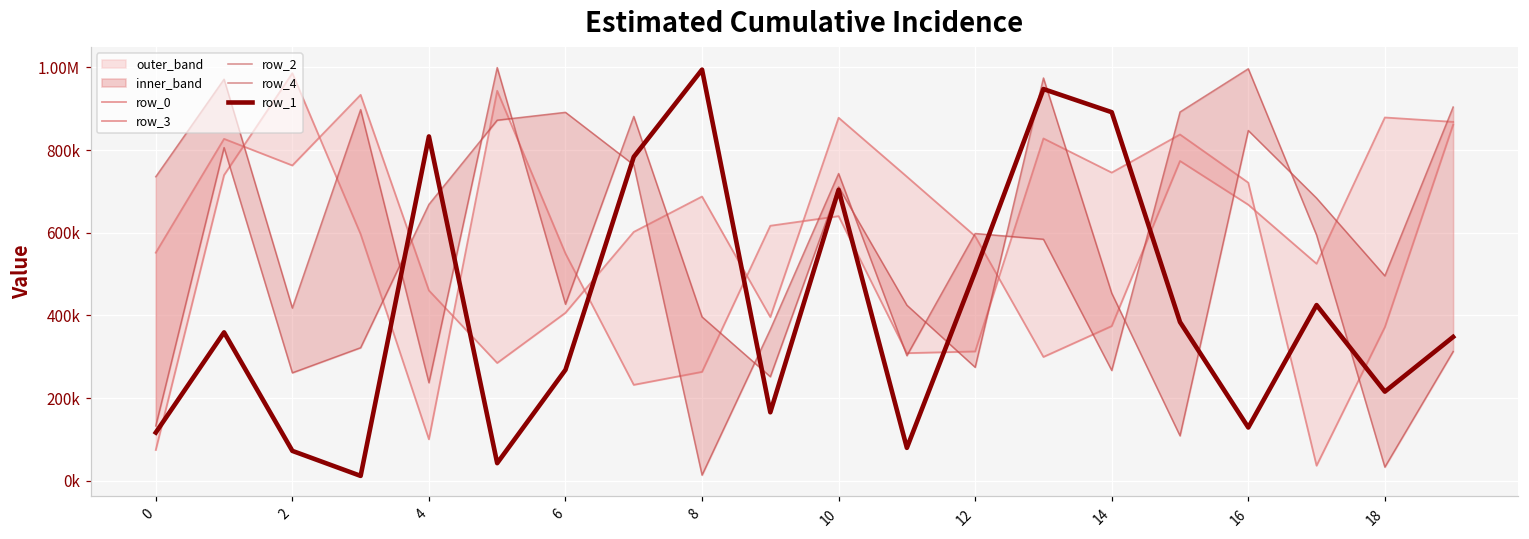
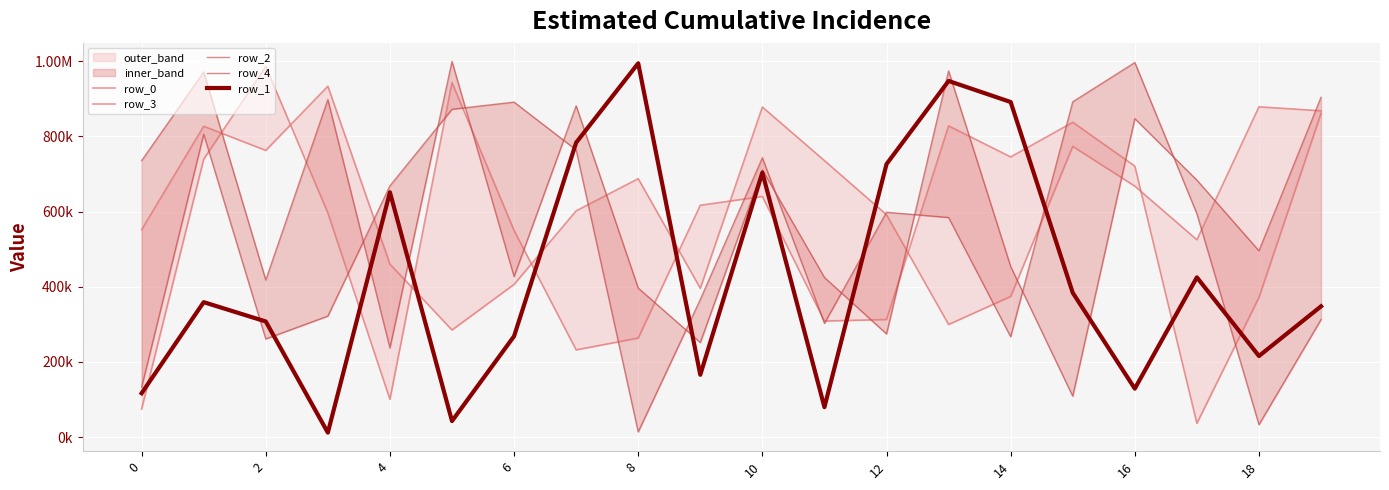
row_1, 2: 70000 -> 310000
row_1, 4: 830000 -> 650000
row_1, 12: 510000 -> 730000
